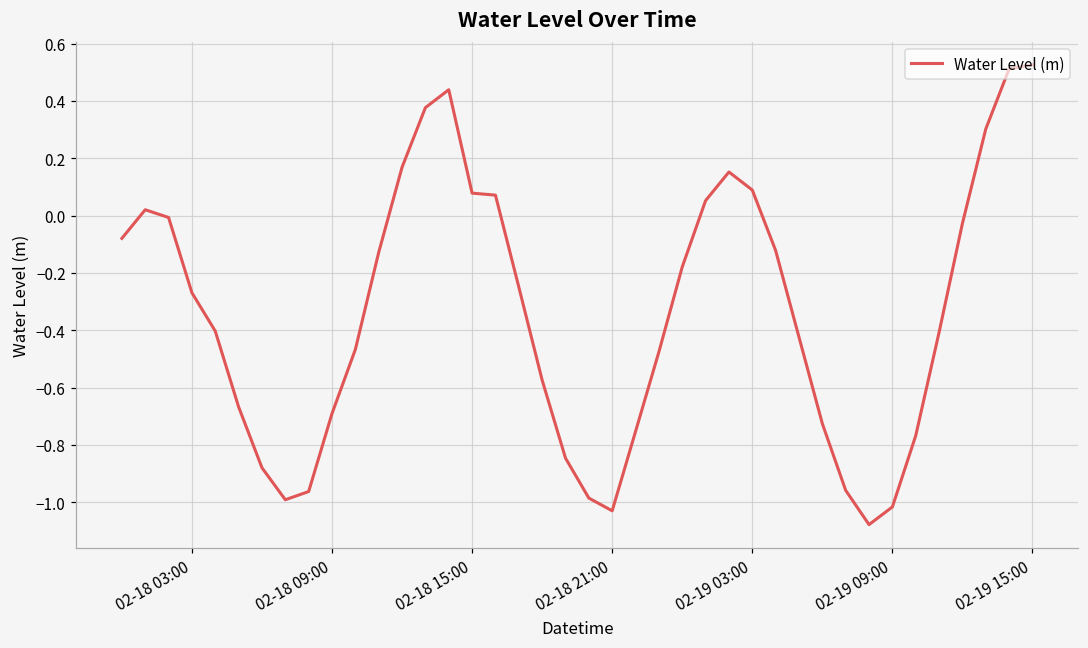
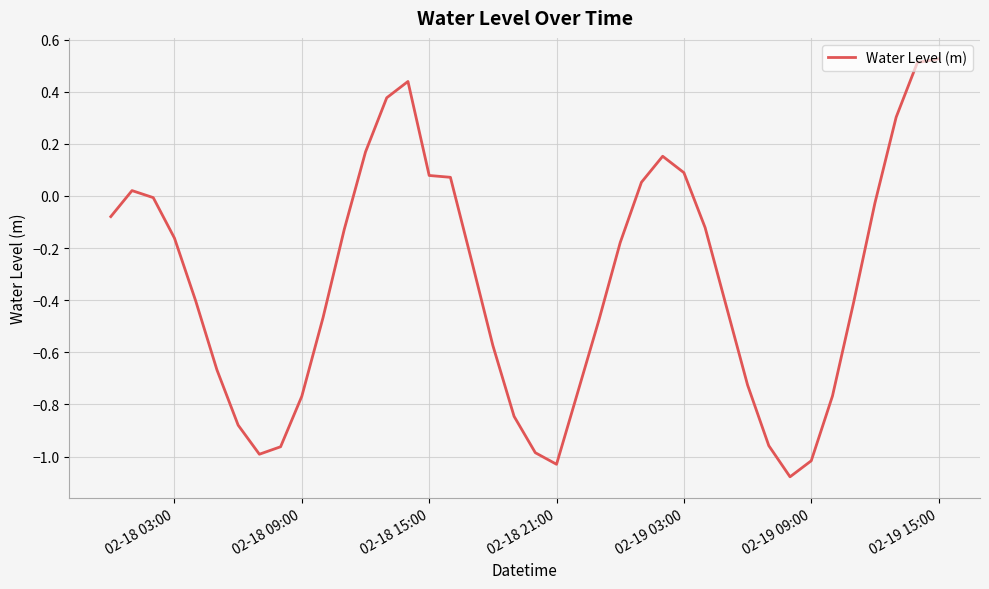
02-18 03:00: -0.27 -> -0.16
02-18 09:00: -0.69 -> -0.77
